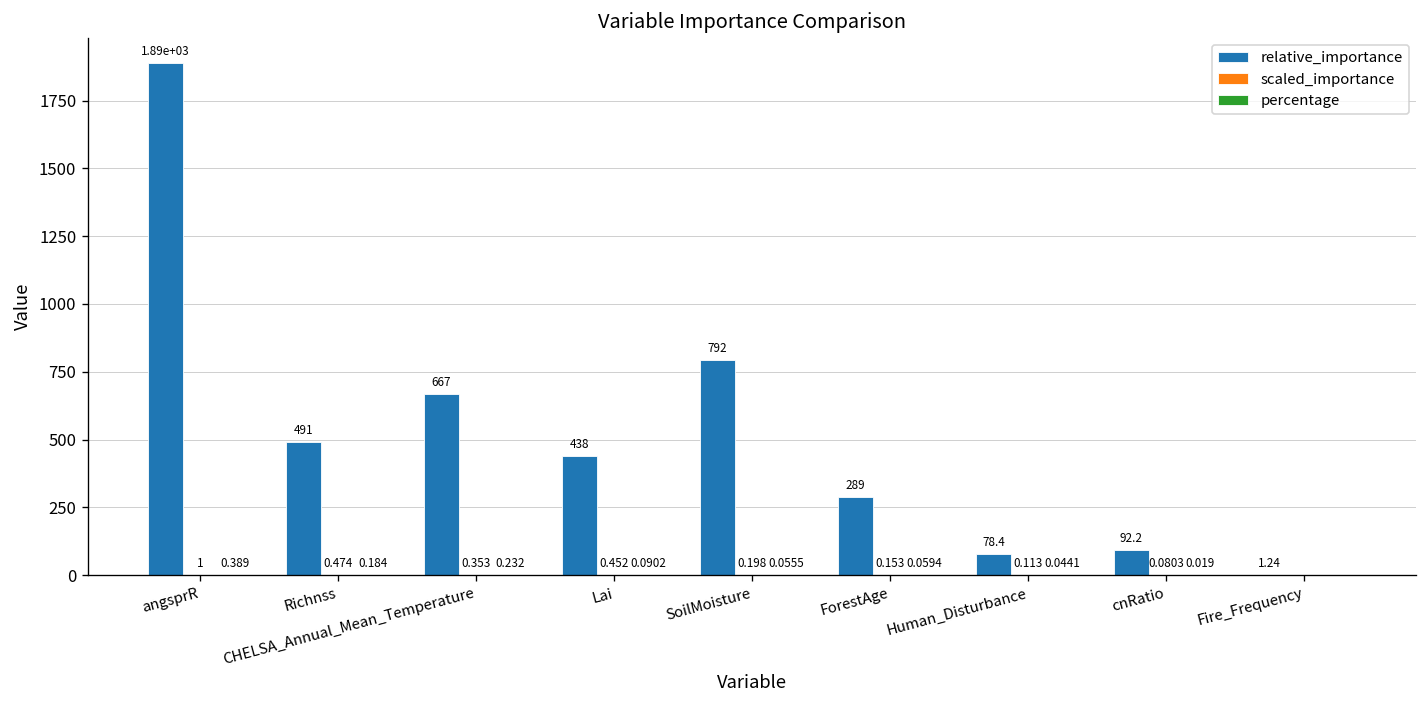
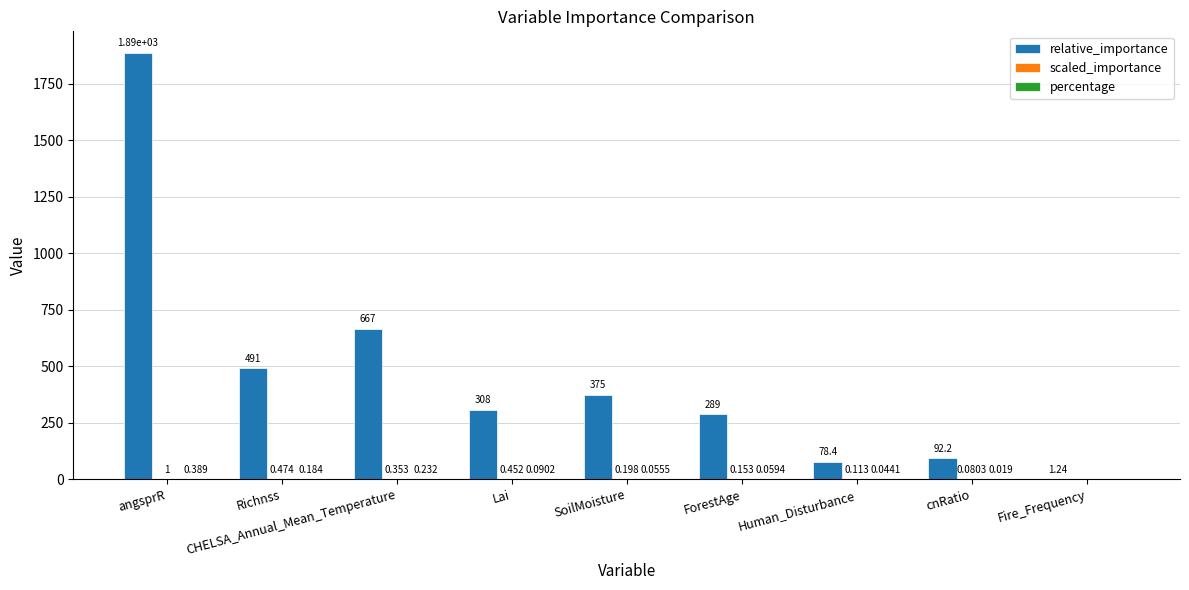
relative_importance, Lai: 438 -> 308
relative_importance, SoilMoisture: 792 -> 375
